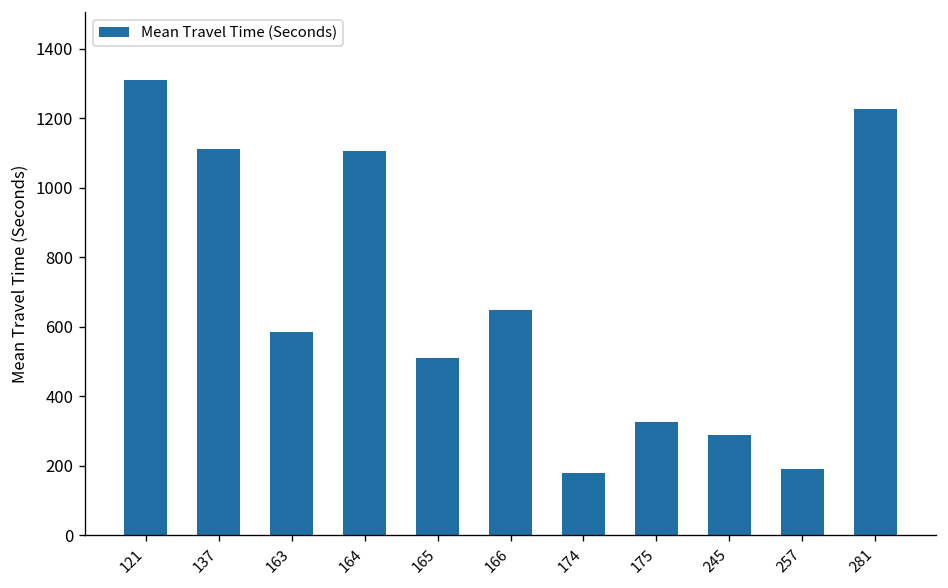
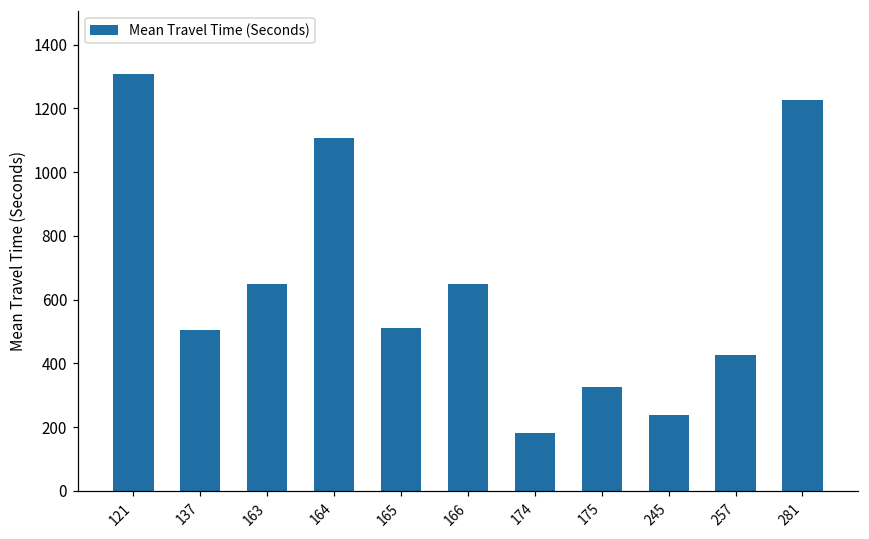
137: 1110 -> 500
163: 580 -> 650
245: 290 -> 240
257: 190 -> 430
